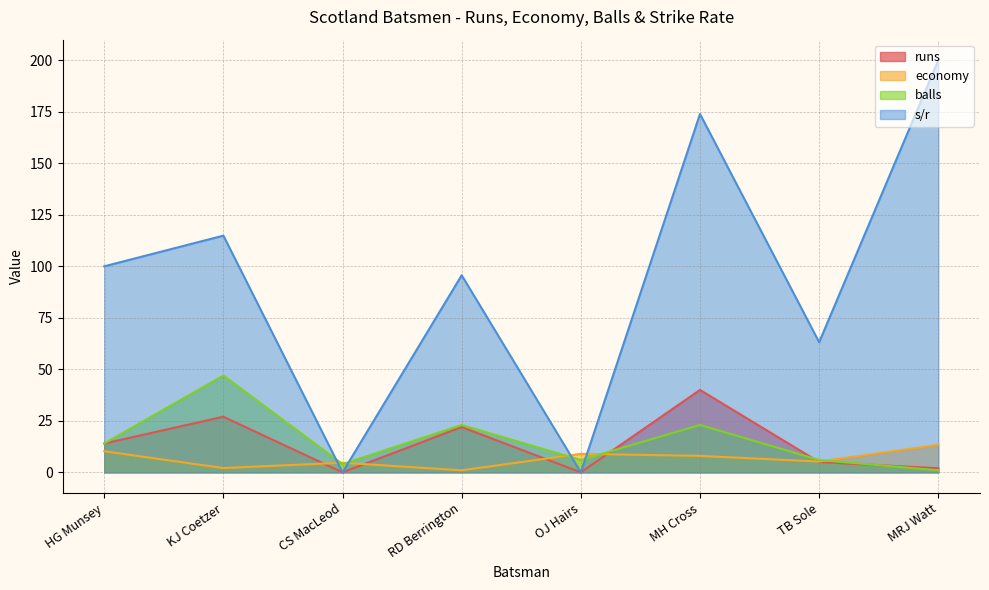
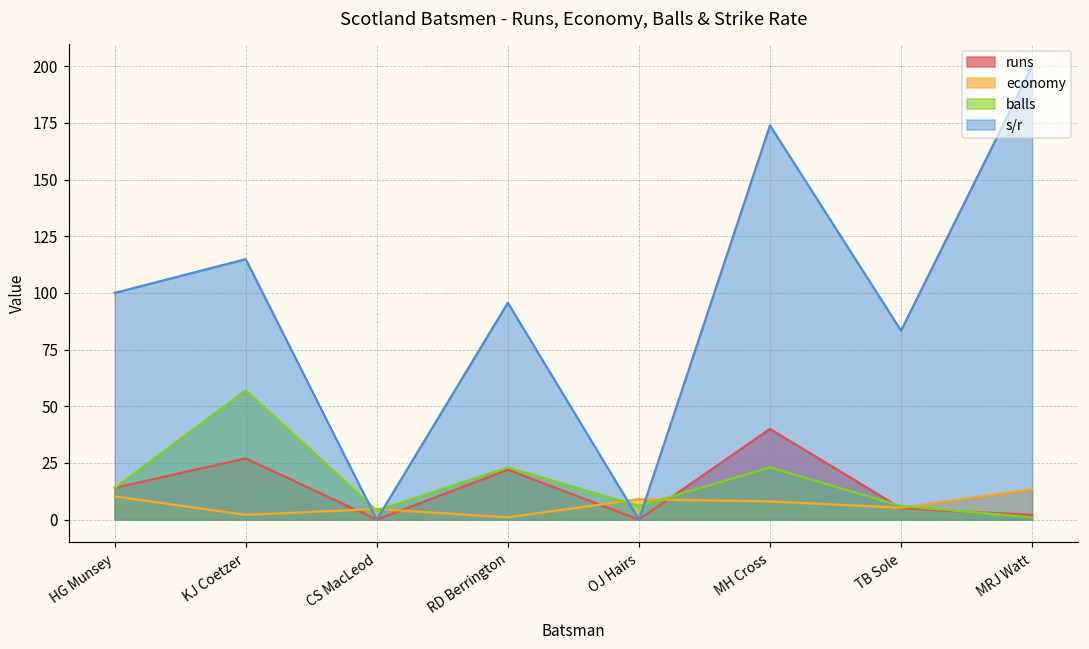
balls, KJ Coetzer: 47 -> 57
s/r, TB Sole: 63 -> 83
